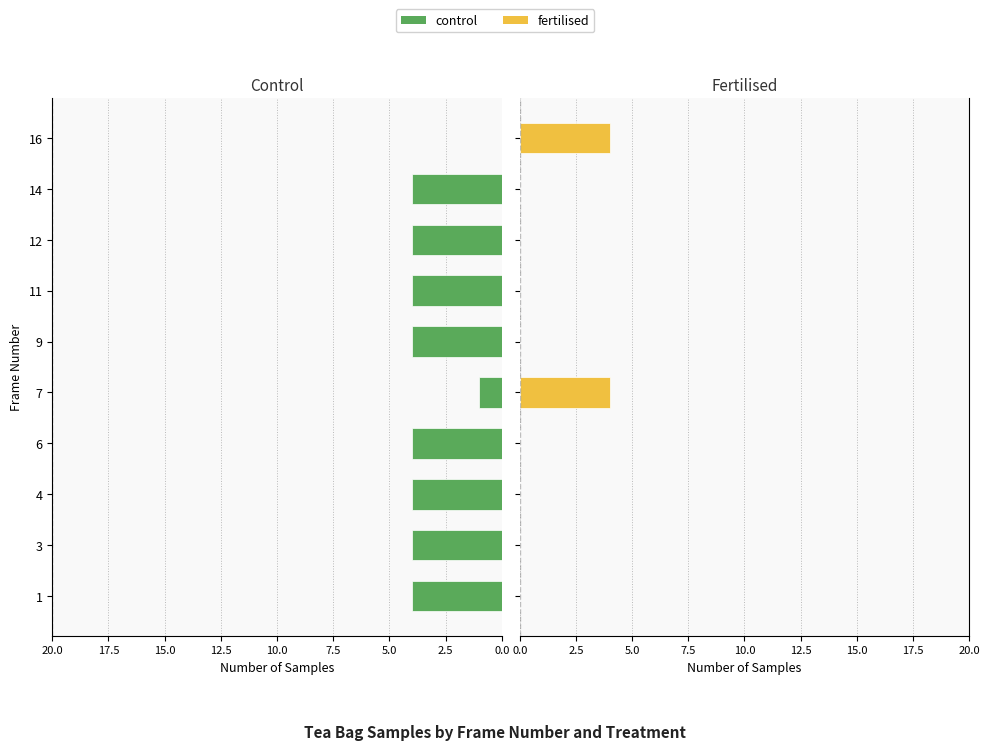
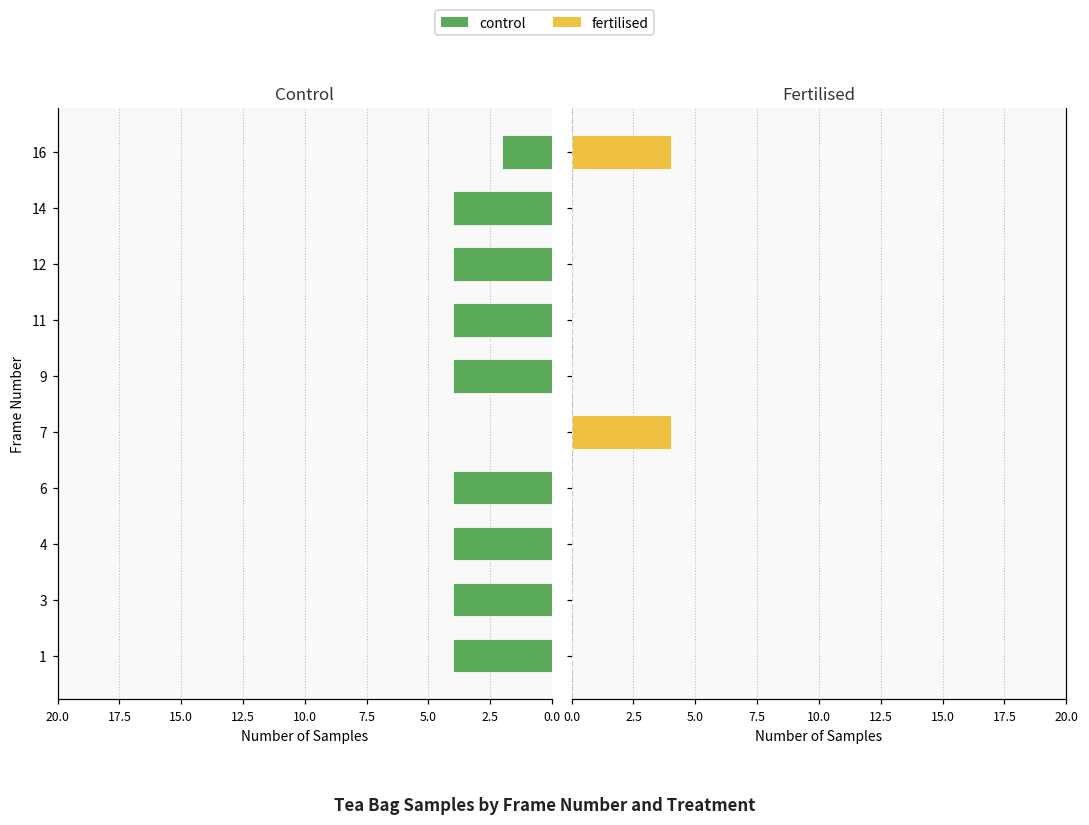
Control, 16: 0 -> 2
Control, 7: 1 -> 0
